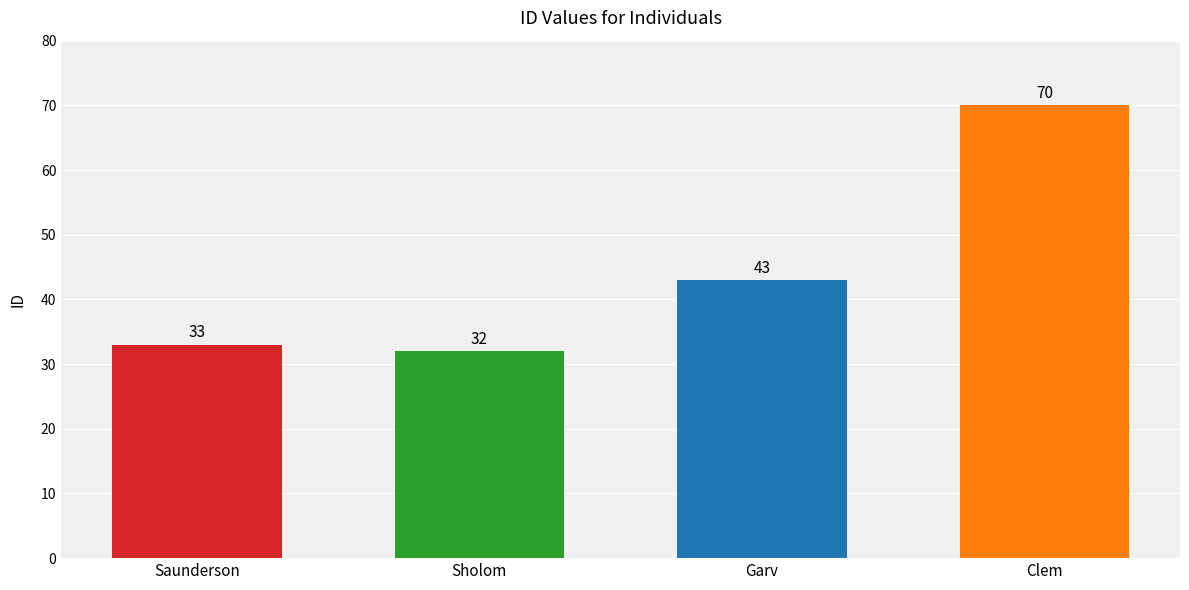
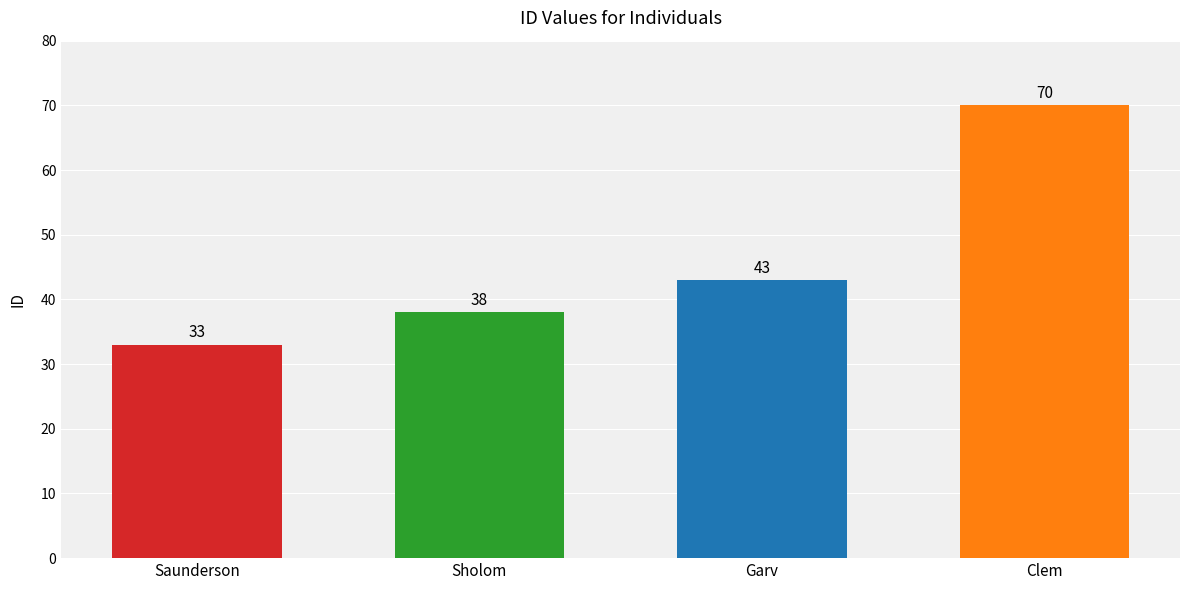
Sholom: 32 -> 38
